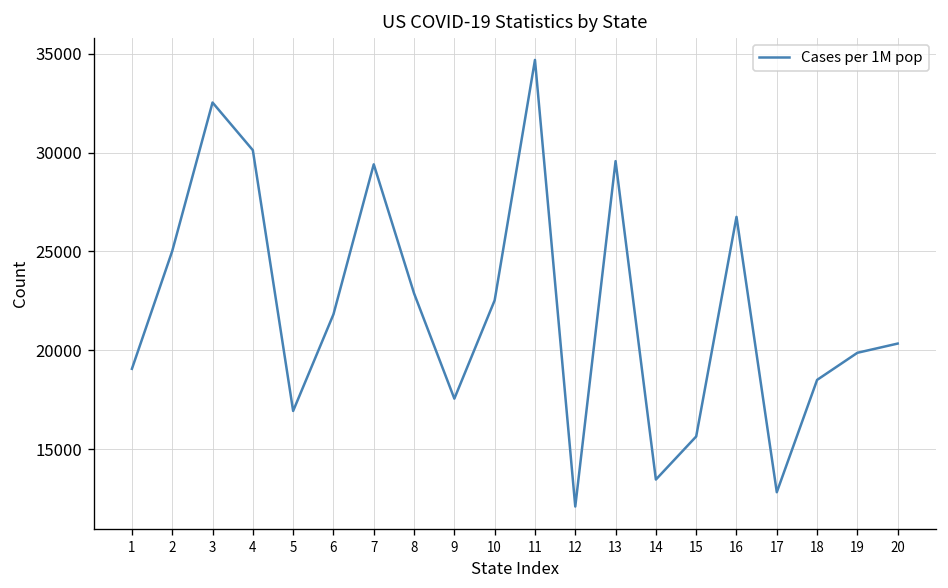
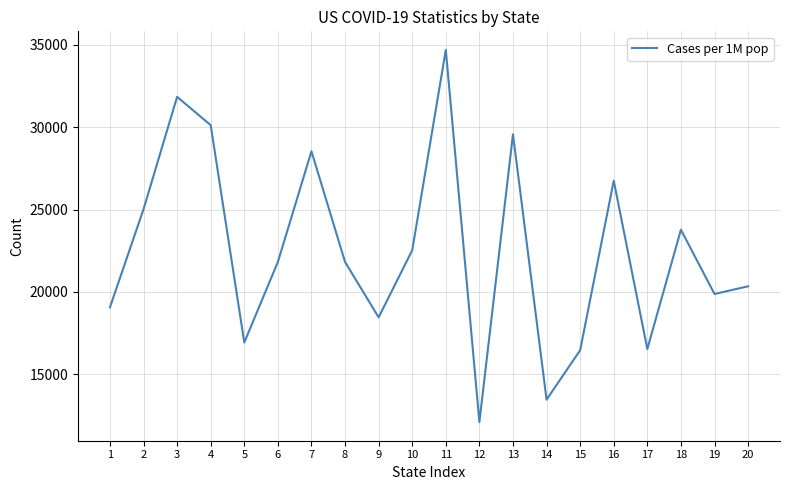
3: 32500 -> 31800
7: 29400 -> 28500
8: 22900 -> 21800
9: 17600 -> 18500
15: 15600 -> 16500
17: 12800 -> 16500
18: 18500 -> 23800
